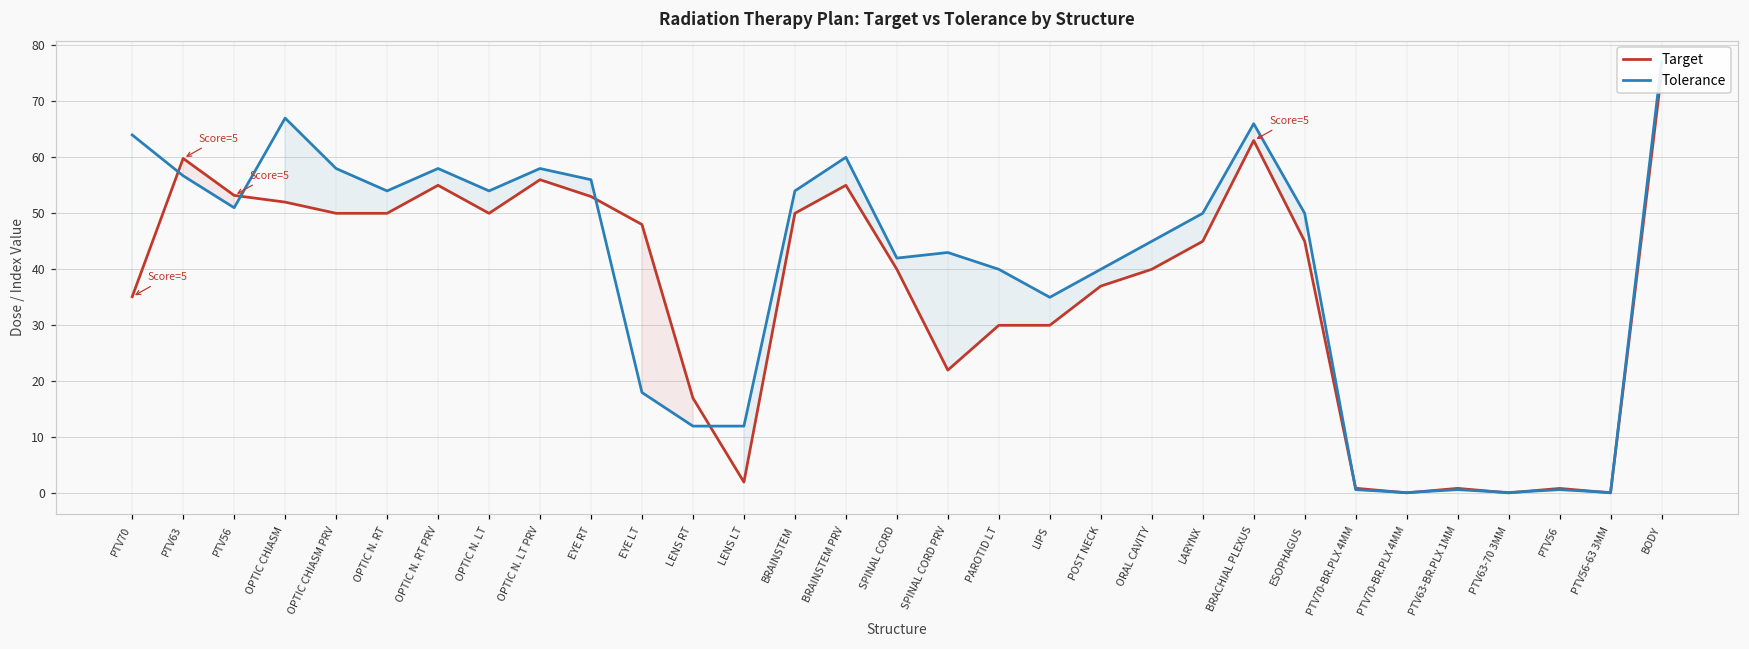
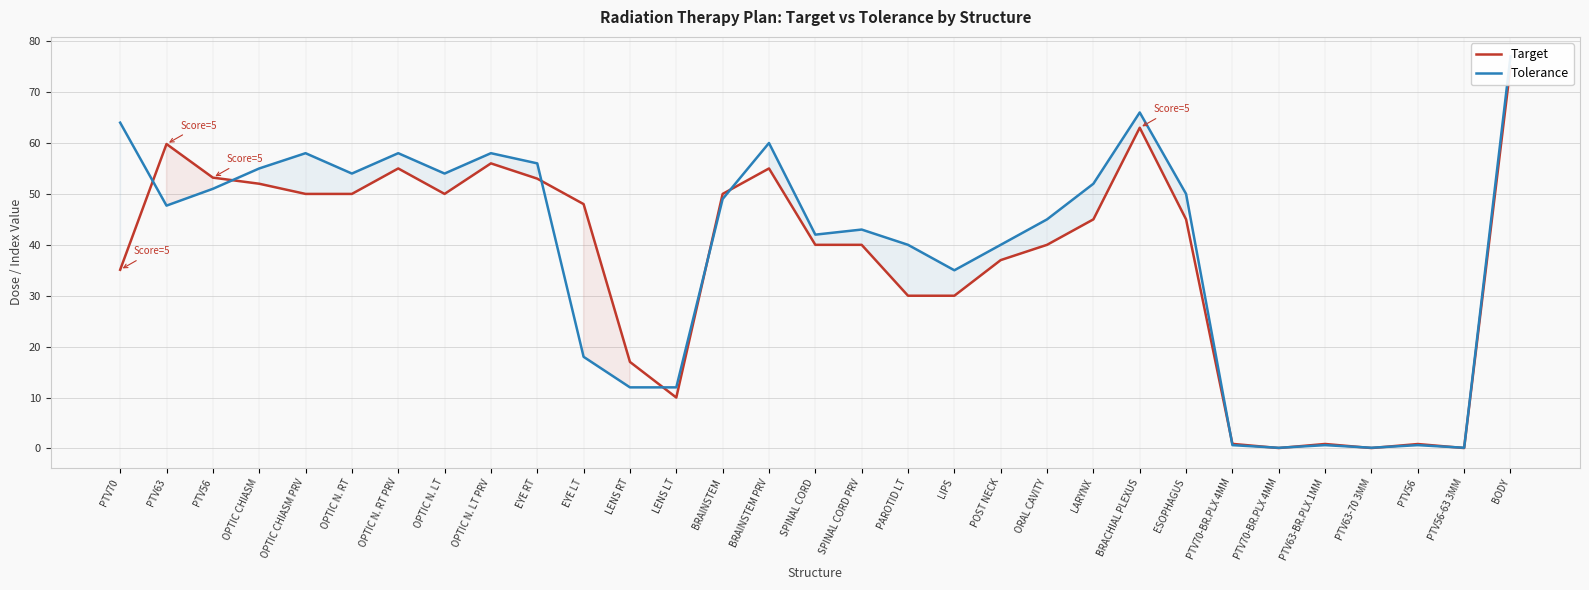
Tolerance, PTV63: 57 -> 48
Tolerance, OPTIC CHIASM: 67 -> 55
Target, LENS LT: 2 -> 10
Tolerance, BRAINSTEM: 54 -> 49
Target, SPINAL CORD PRV: 22 -> 40
Tolerance, LARYNX: 50 -> 52
